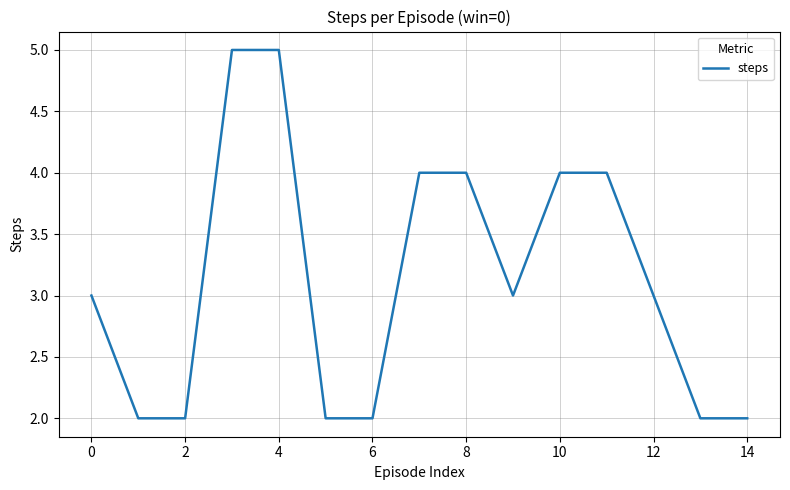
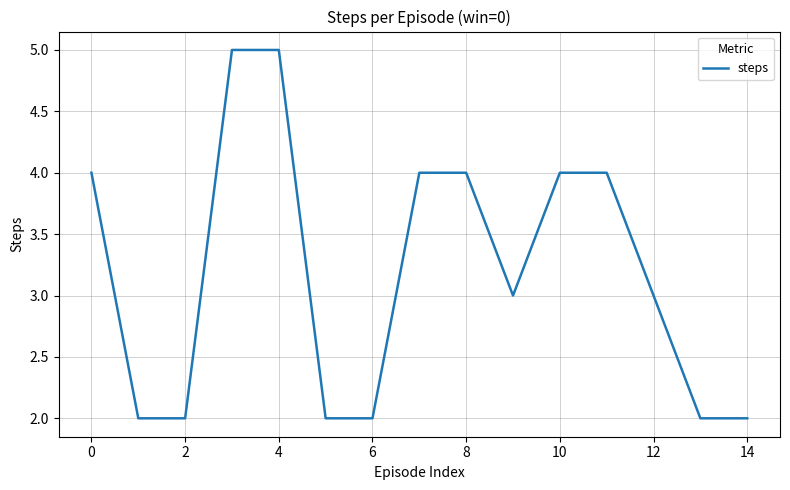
0: 3 -> 4
